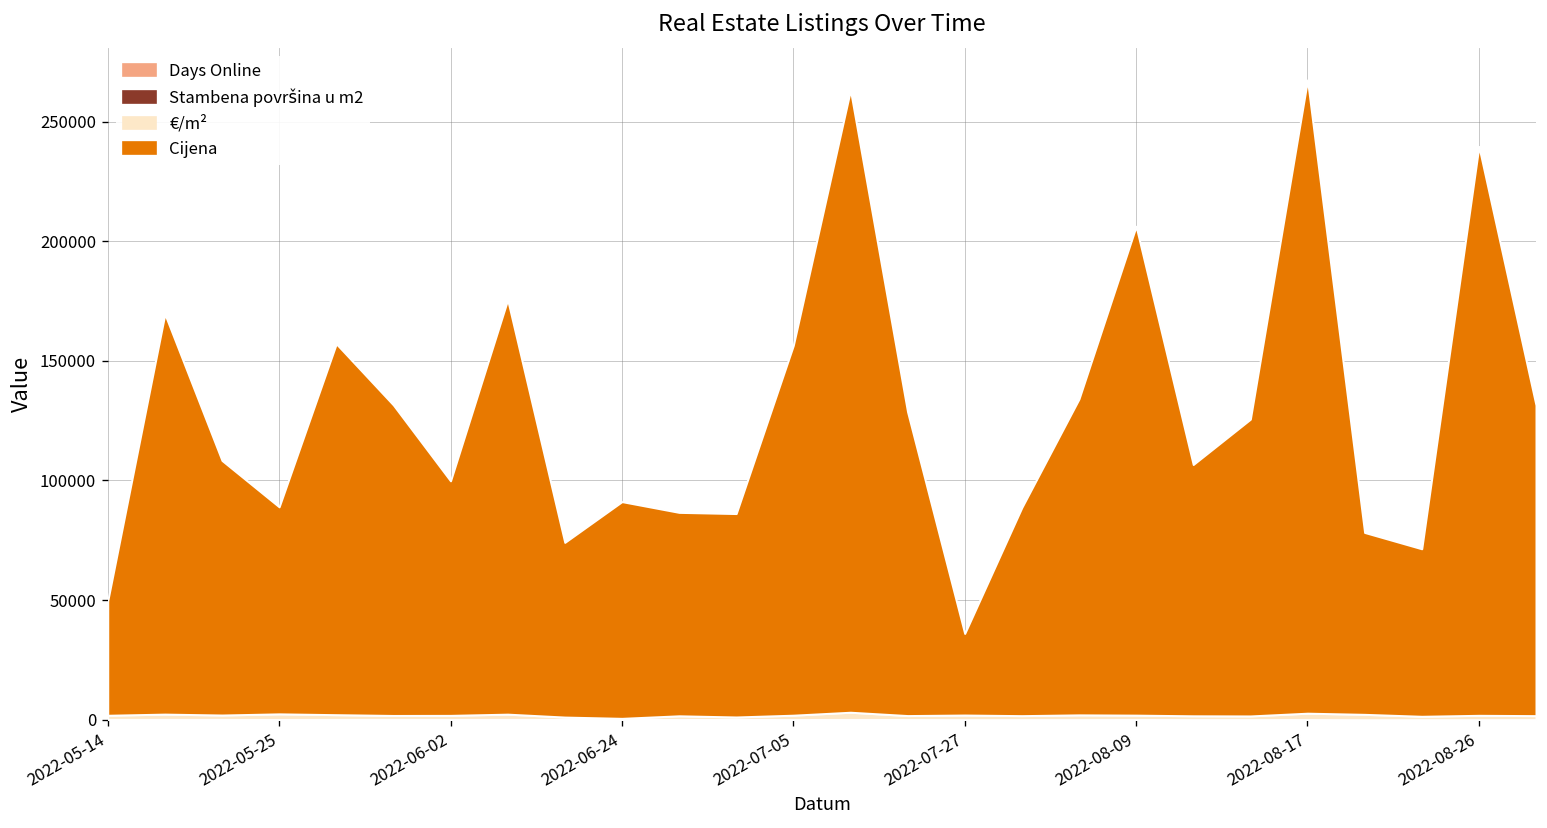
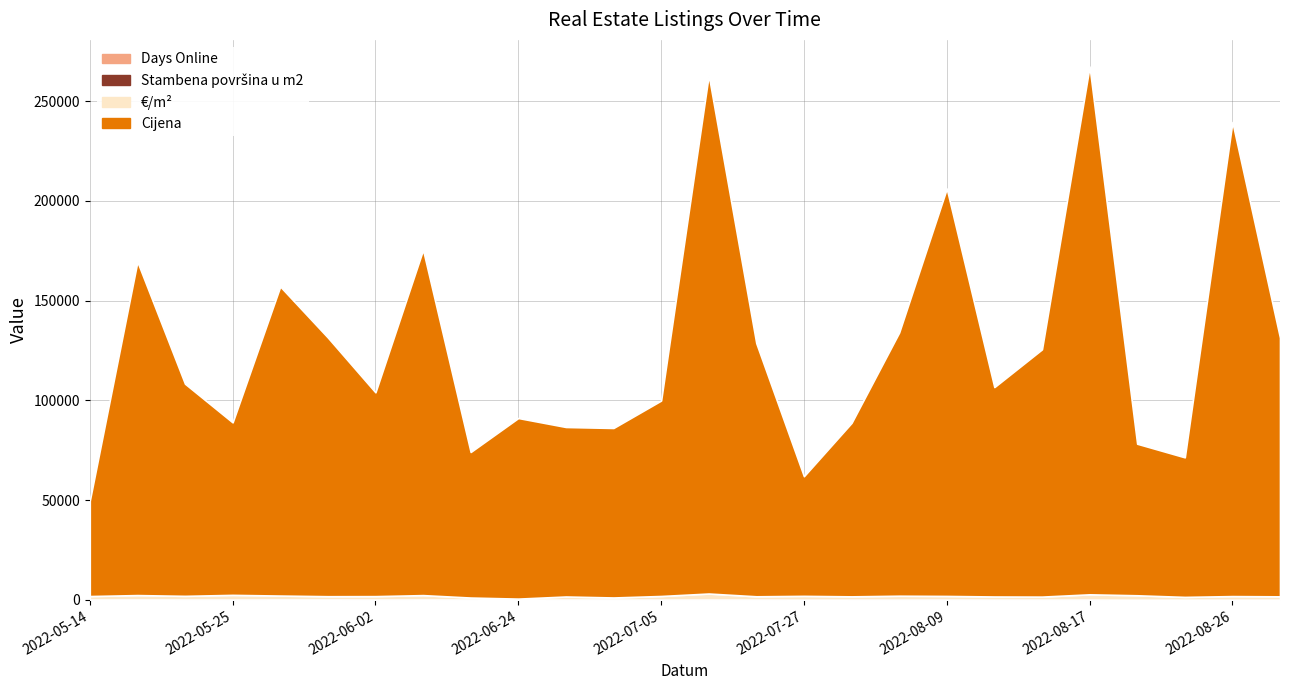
Cijena, 2022-06-02: 98000 -> 102000
Cijena, 2022-07-05: 155000 -> 98000
Cijena, 2022-07-27: 34000 -> 60000
